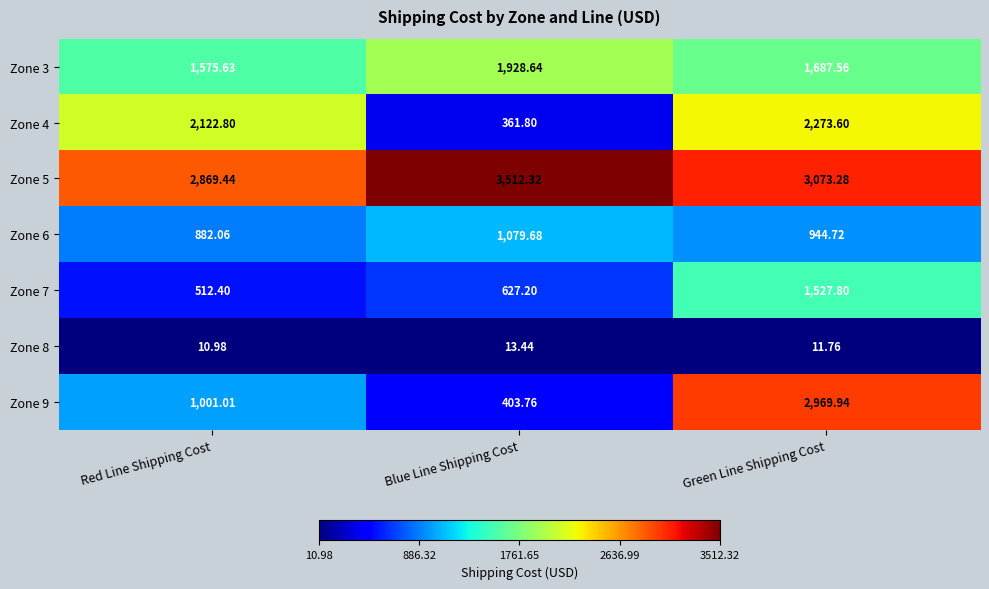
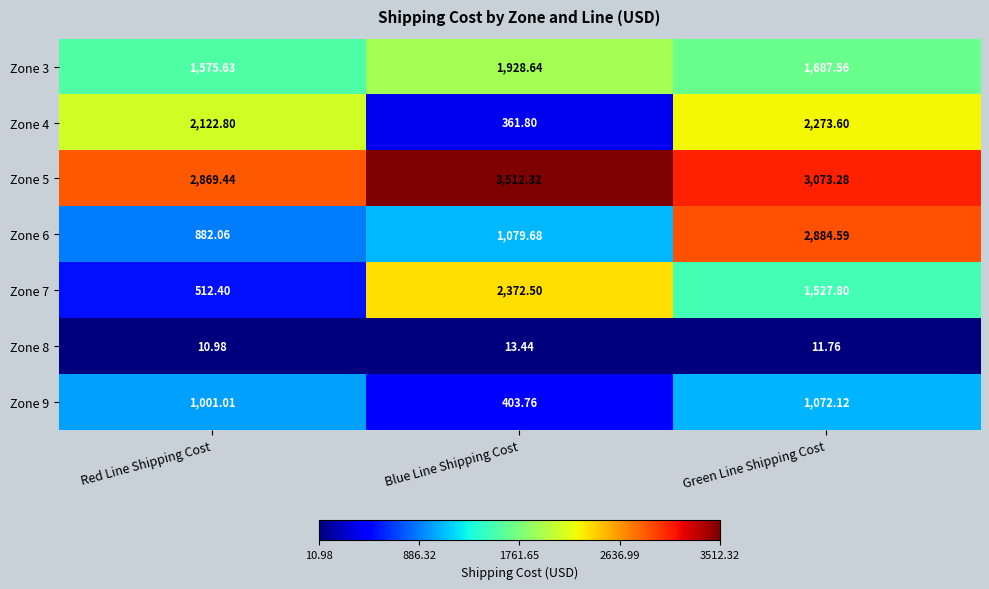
Zone 6, Green Line Shipping Cost: 944.72 -> 2,884.59
Zone 7, Blue Line Shipping Cost: 627.20 -> 2,372.50
Zone 9, Green Line Shipping Cost: 2,969.94 -> 1,072.12
